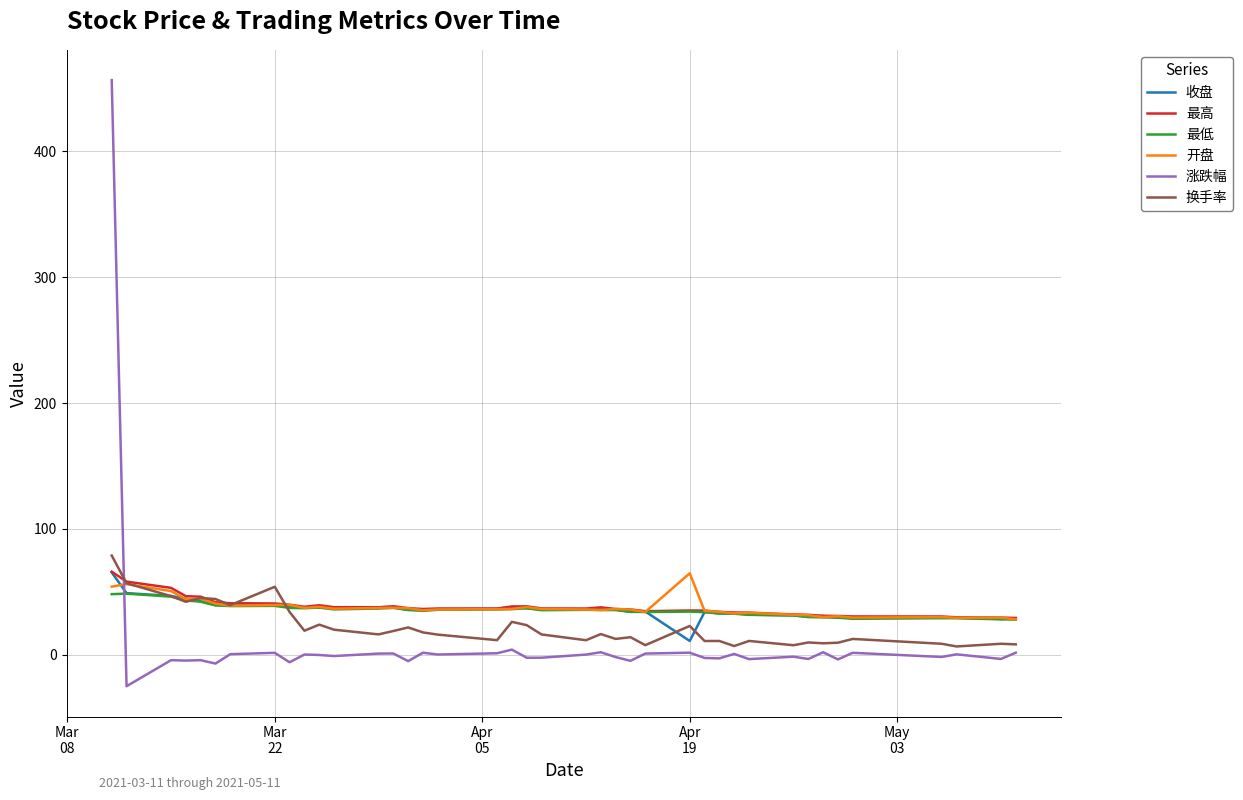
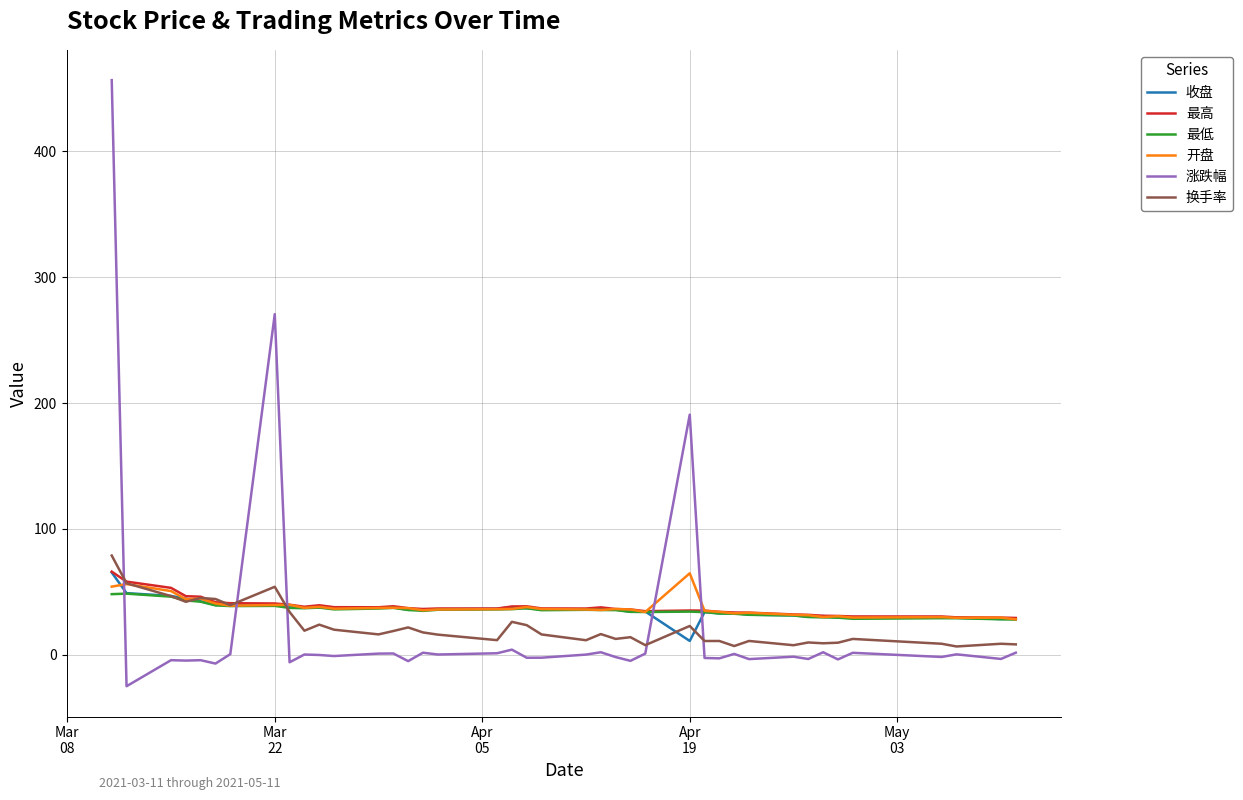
涨跌幅, Mar 22: 1 -> 271
涨跌幅, Apr 19: 1 -> 191
